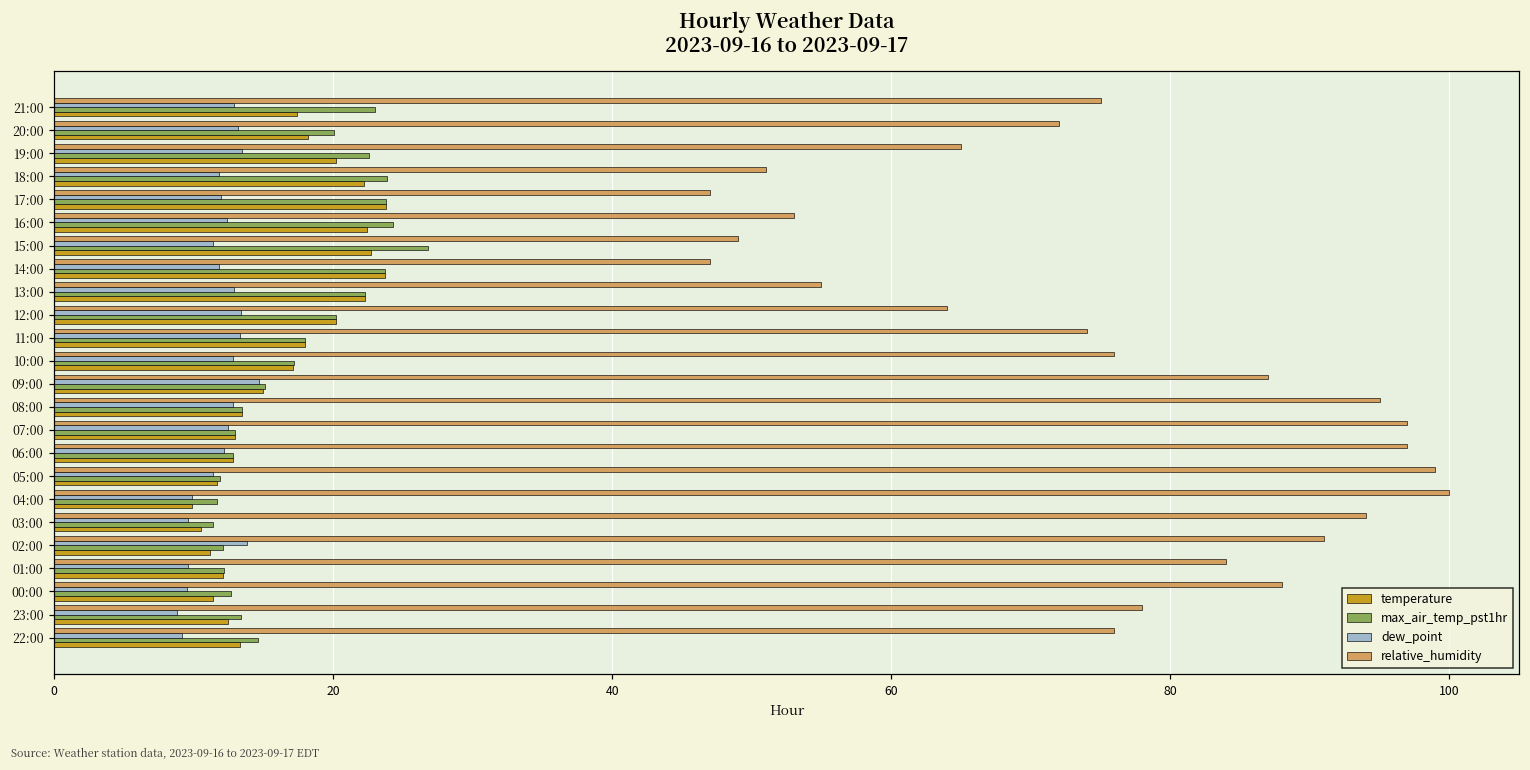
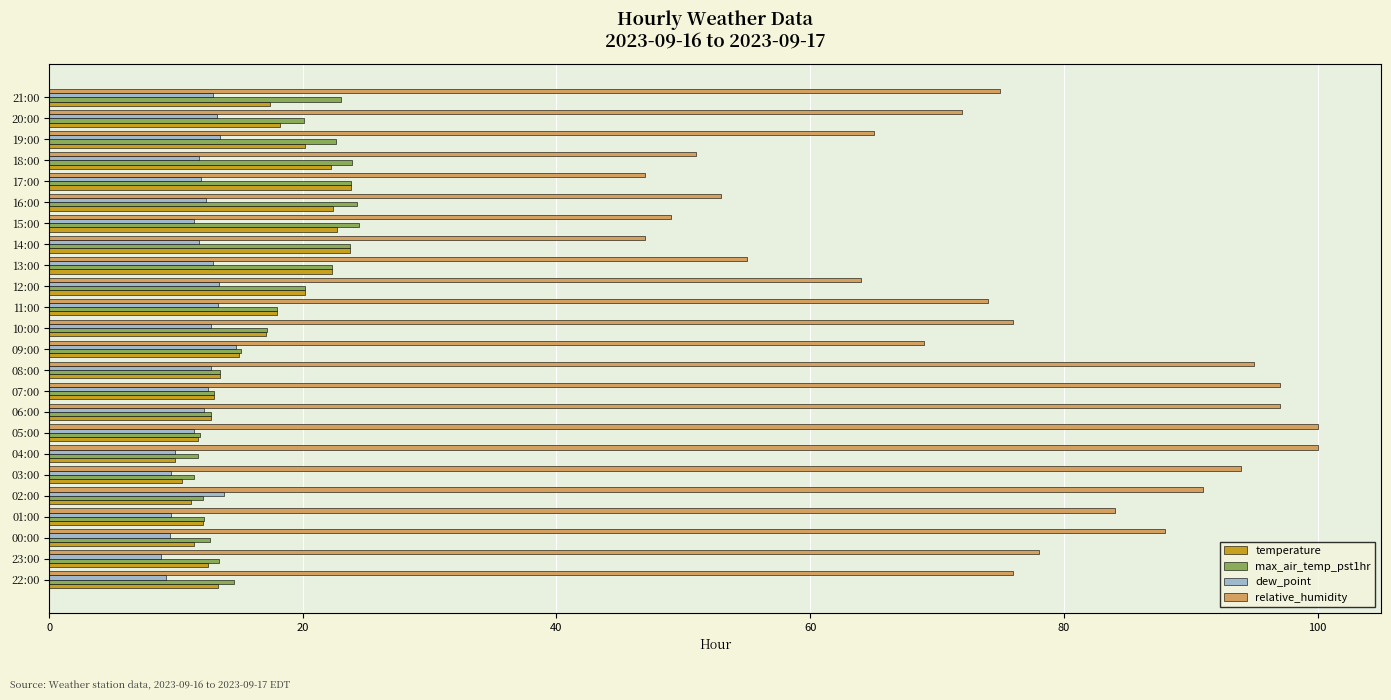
max_air_temp_pst1hr, 15:00: 26.8 -> 24.4
relative_humidity, 09:00: 87 -> 69
relative_humidity, 05:00: 99 -> 100
